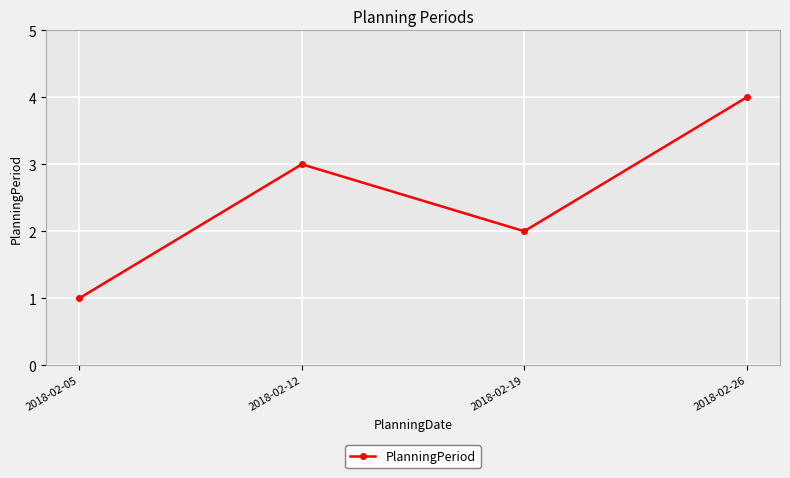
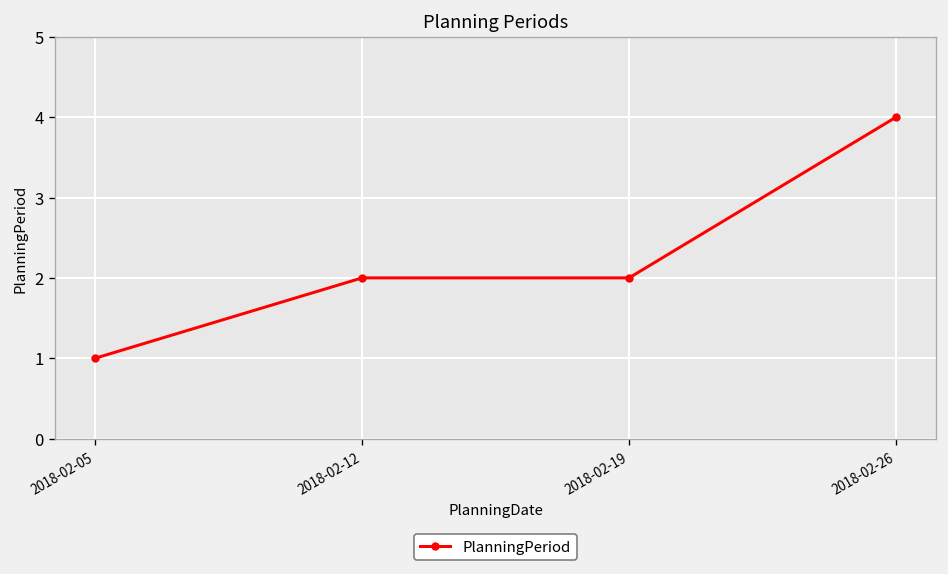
2018-02-12: 3 -> 2
